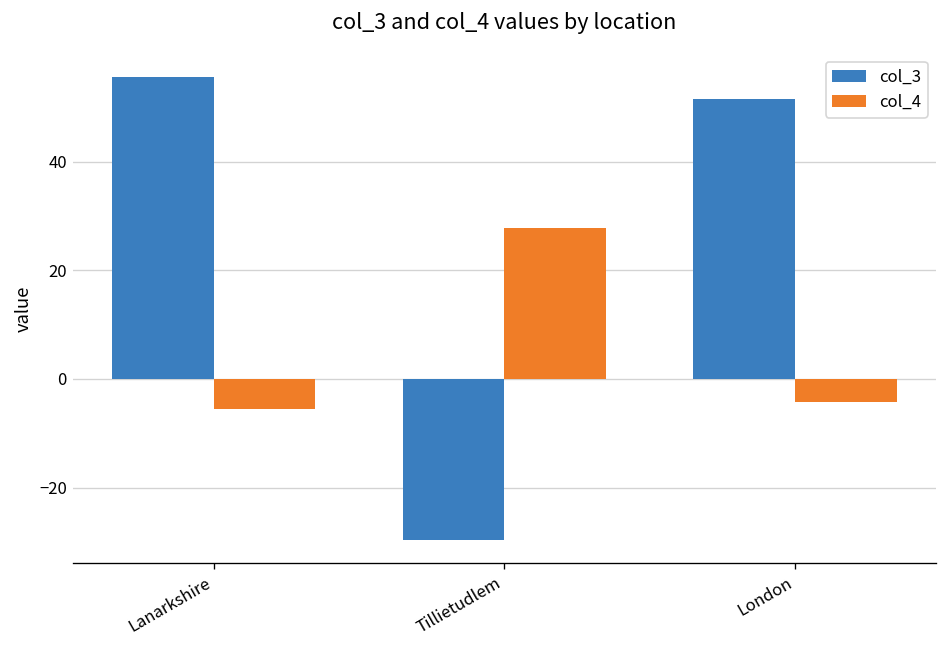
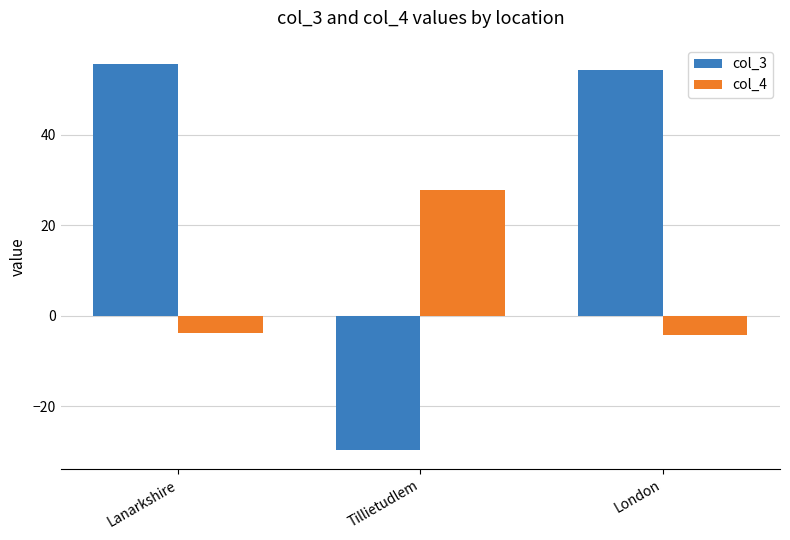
col_4, Lanarkshire: -6 -> -4
col_3, London: 52 -> 54
